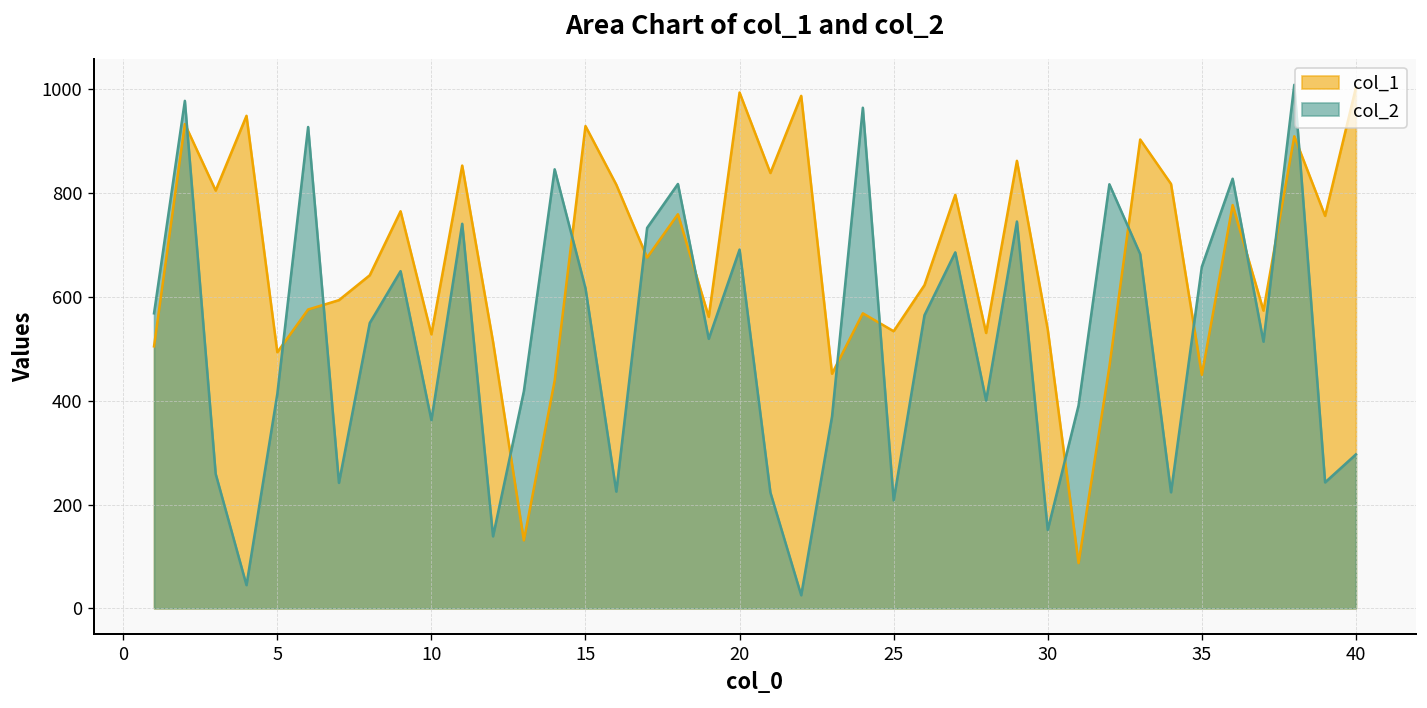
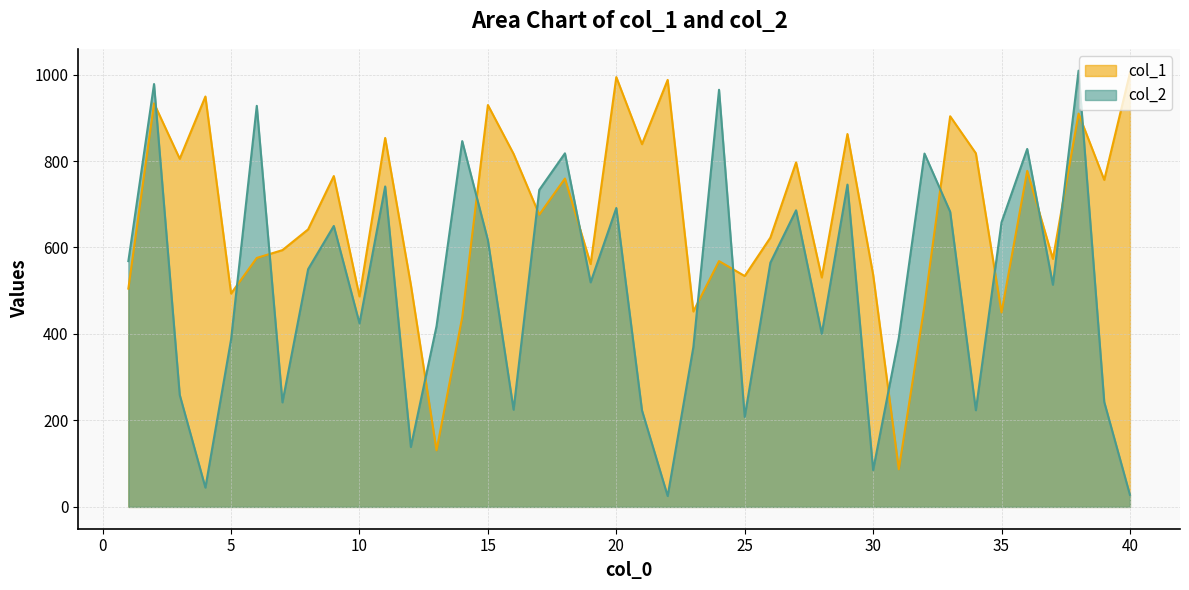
col_2, 5: 410 -> 390
col_1, 10: 530 -> 490
col_2, 10: 360 -> 420
col_2, 30: 150 -> 90
col_2, 40: 300 -> 30
